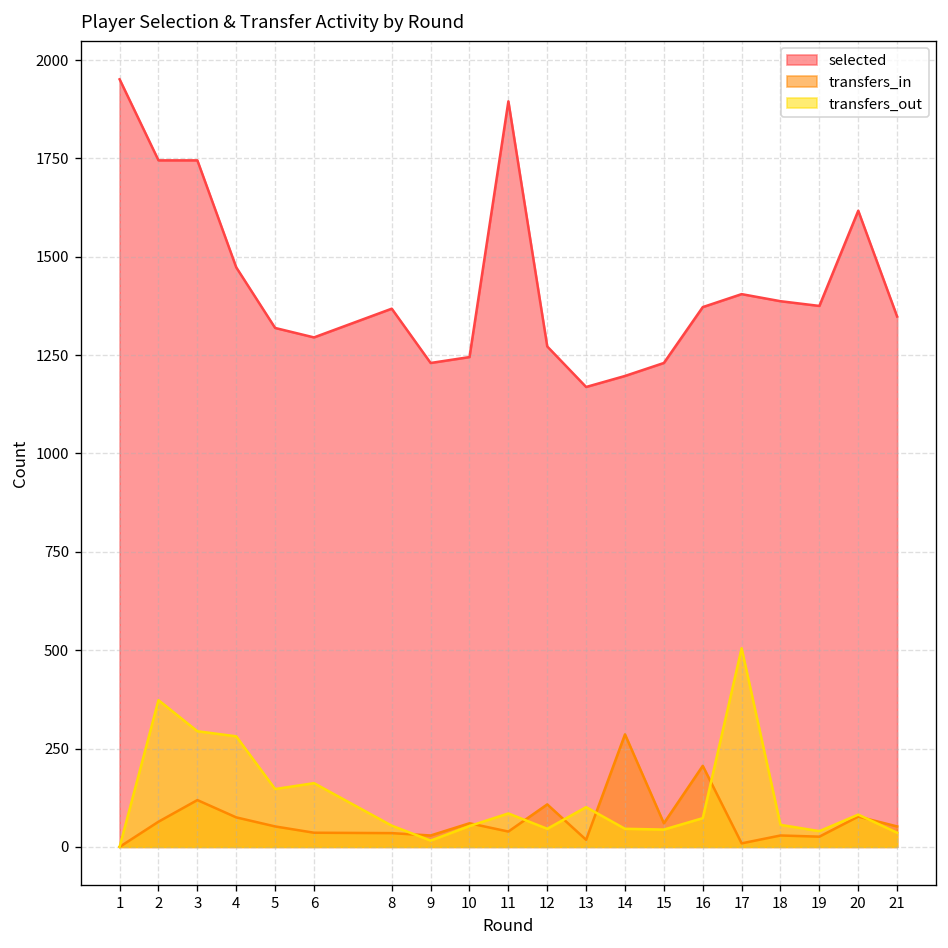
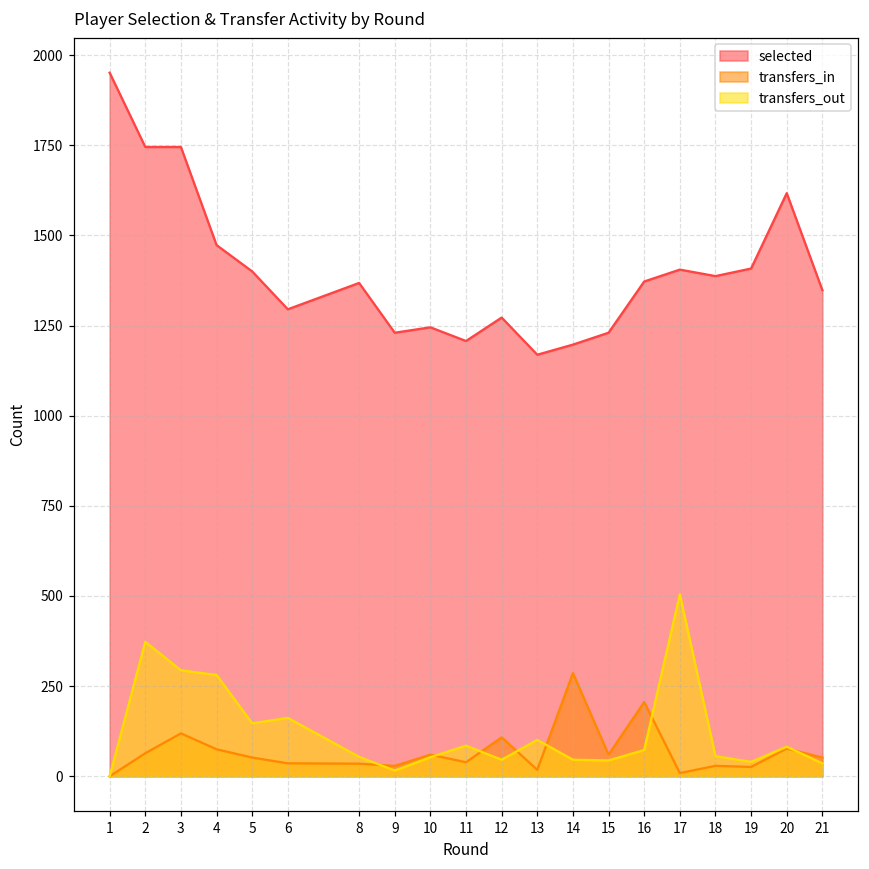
selected, 5: 1320 -> 1400
selected, 11: 1900 -> 1210
selected, 19: 1380 -> 1410
